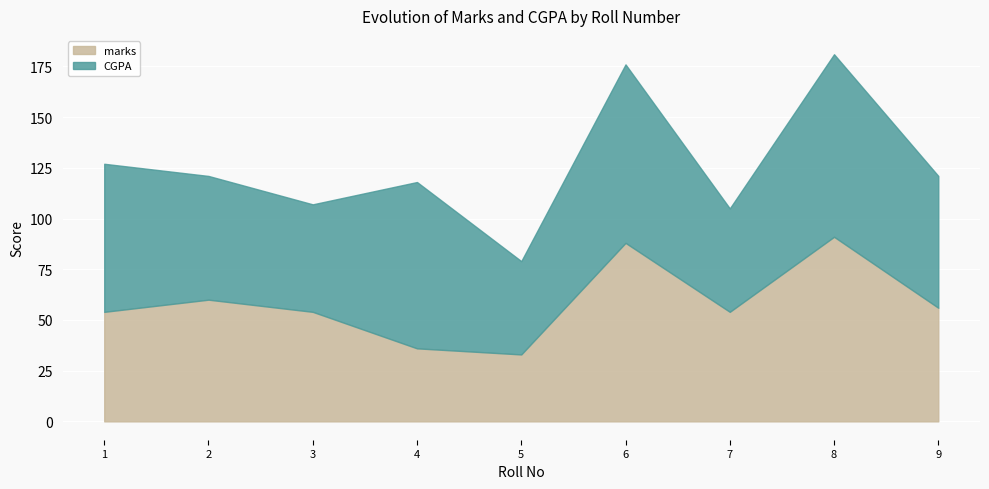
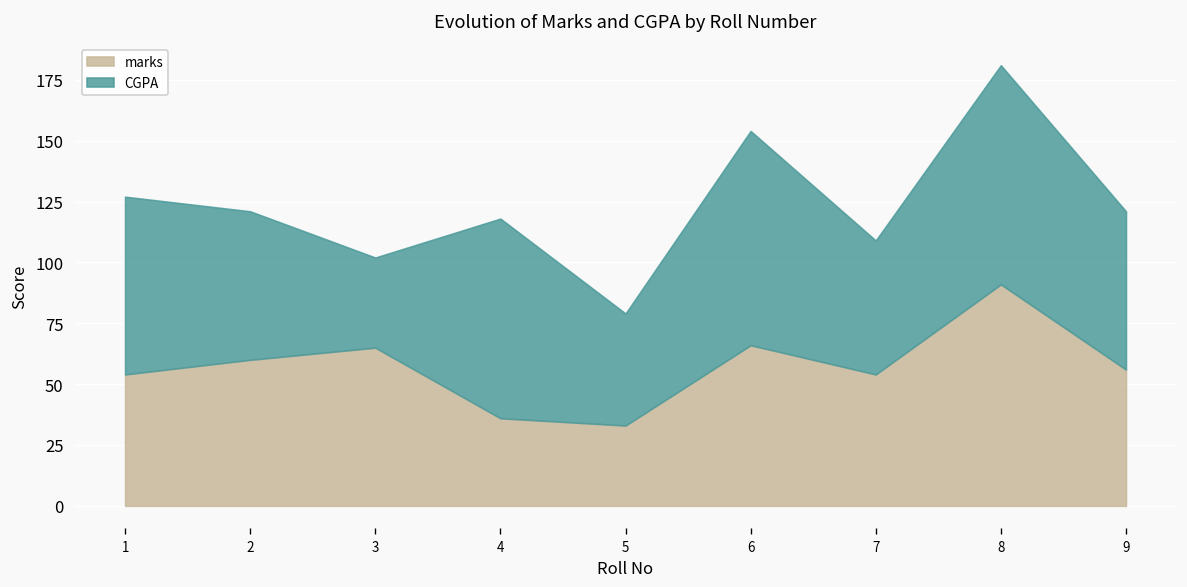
marks, 3: 54 -> 65
CGPA, 3: 53 -> 37
marks, 6: 88 -> 66
CGPA, 7: 51 -> 55
